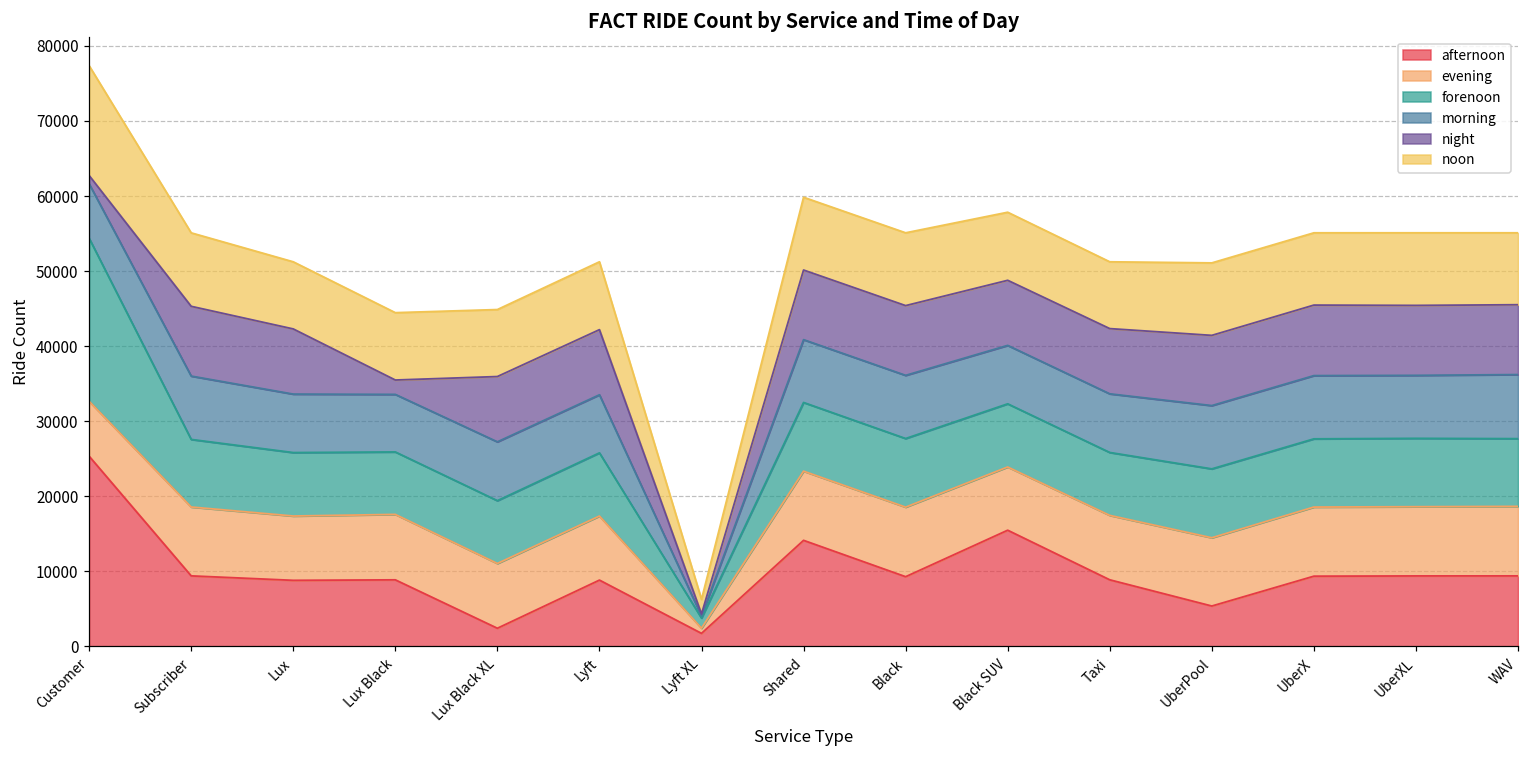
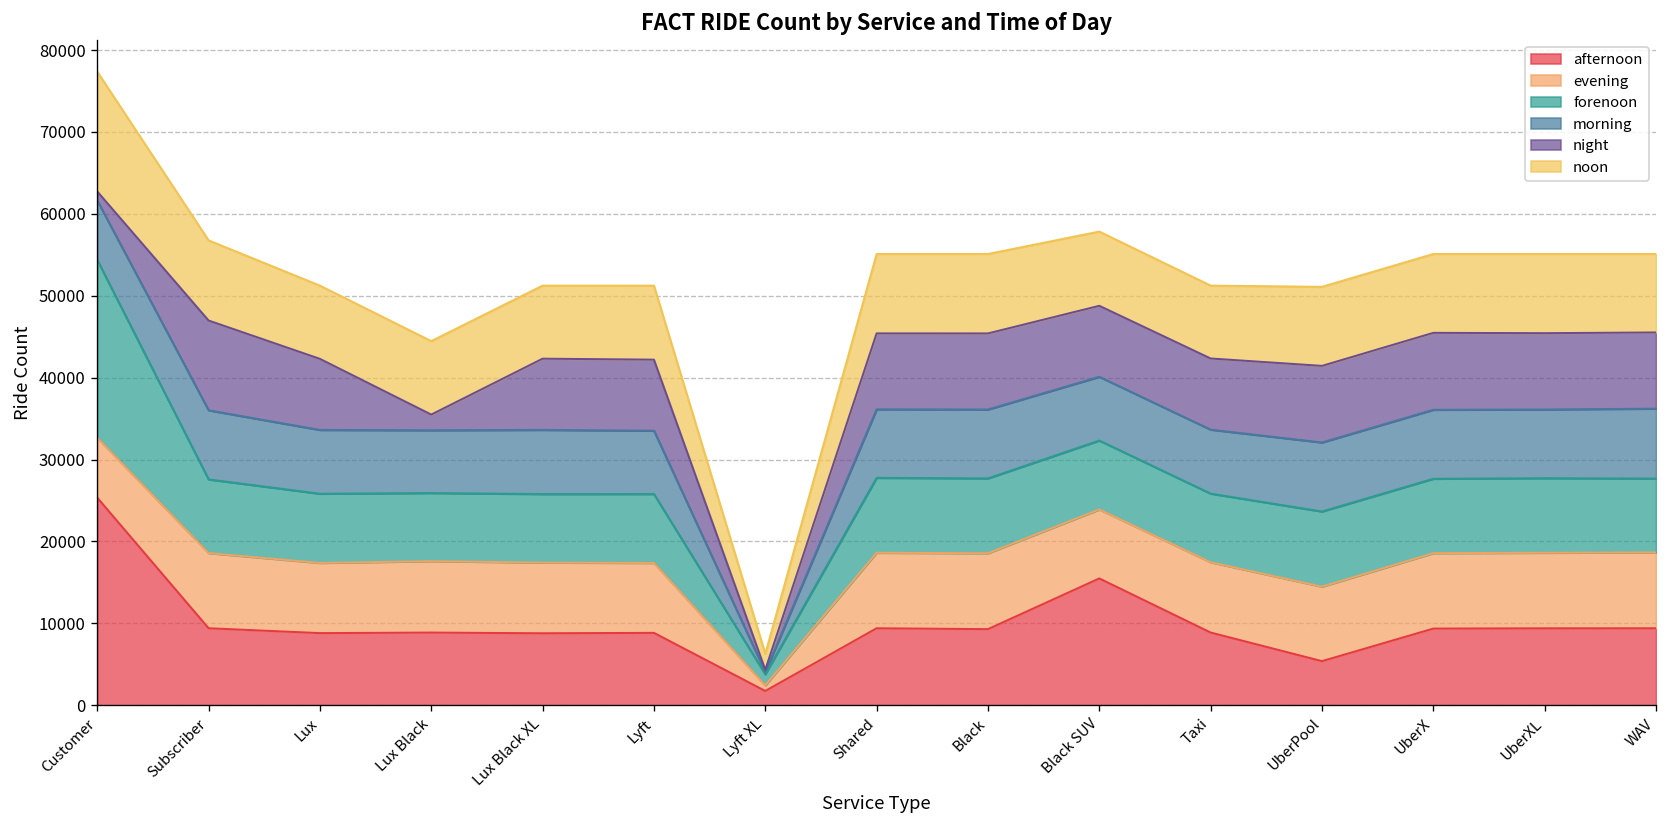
night, Subscriber: 9000 -> 11000
afternoon, Lux Black XL: 2000 -> 9000
afternoon, Shared: 14000 -> 9000
